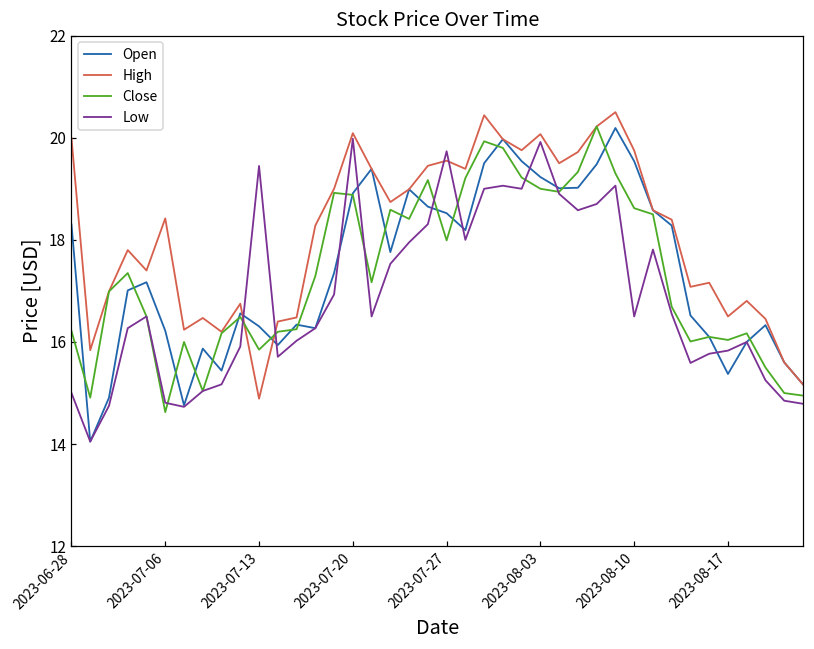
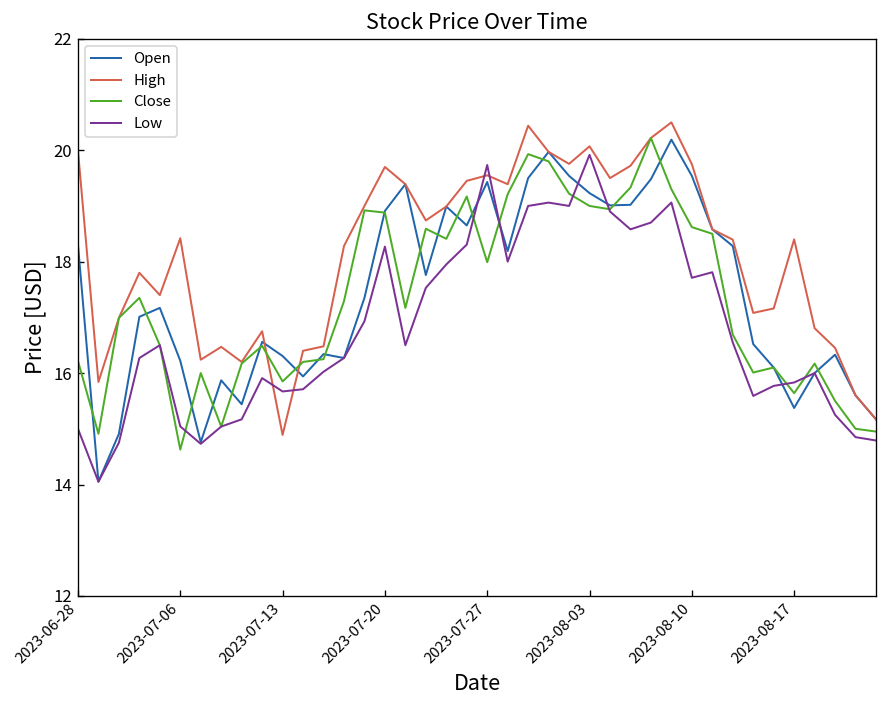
Low, 2023-07-06: 14.8 -> 15.0
Low, 2023-07-13: 19.4 -> 15.7
High, 2023-07-20: 20.1 -> 19.7
Low, 2023-07-20: 20.0 -> 18.3
Open, 2023-07-27: 18.5 -> 19.4
Low, 2023-08-10: 16.5 -> 17.7
High, 2023-08-17: 16.5 -> 18.4
Close, 2023-08-17: 16.0 -> 15.6
